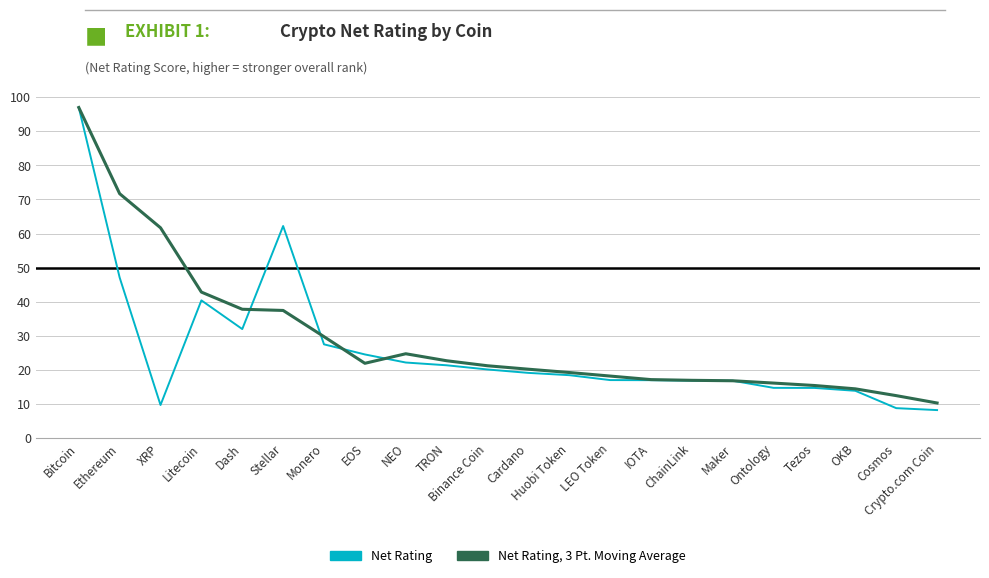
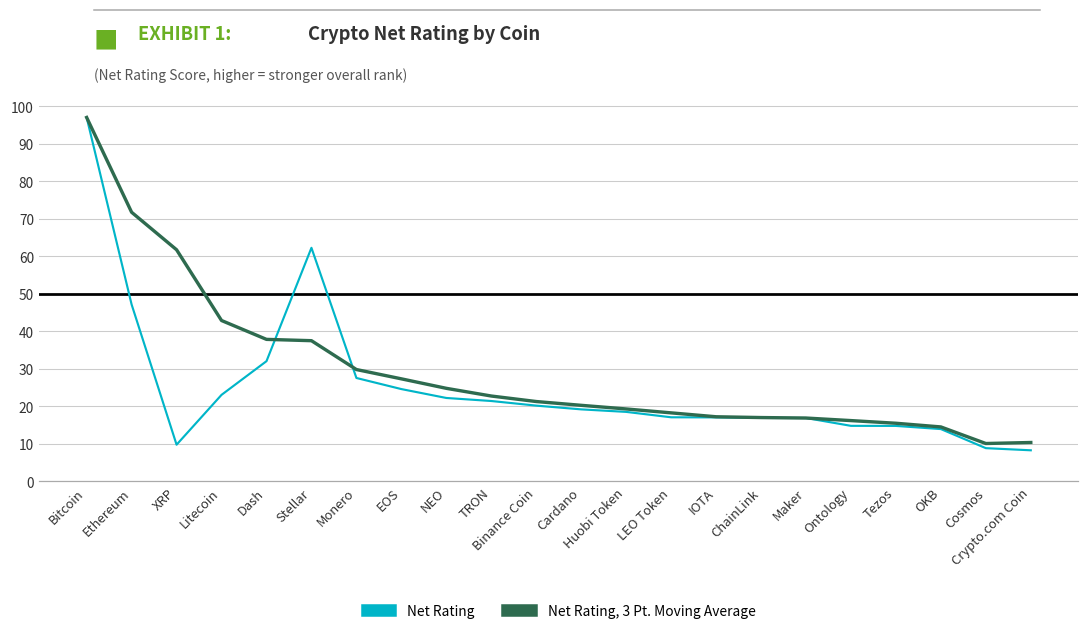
Net Rating, Litecoin: 40 -> 23
Net Rating, 3 Pt. Moving Average, EOS: 22 -> 27
Net Rating, 3 Pt. Moving Average, Cosmos: 12 -> 10
